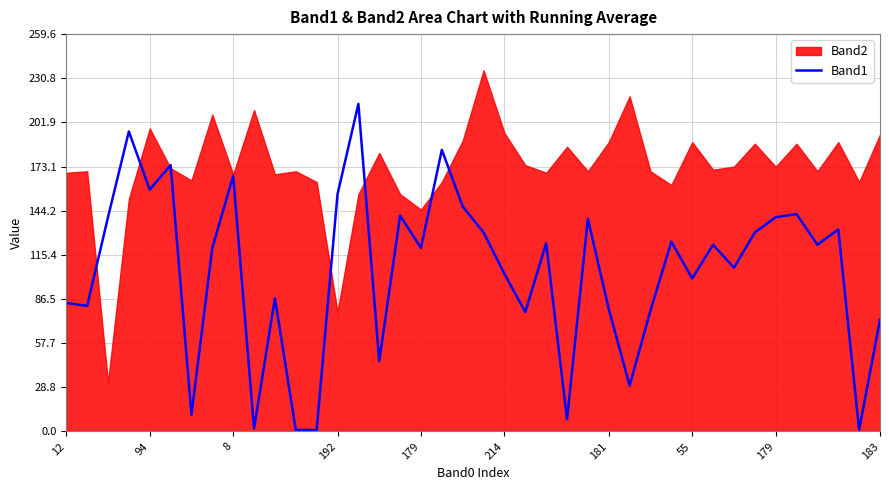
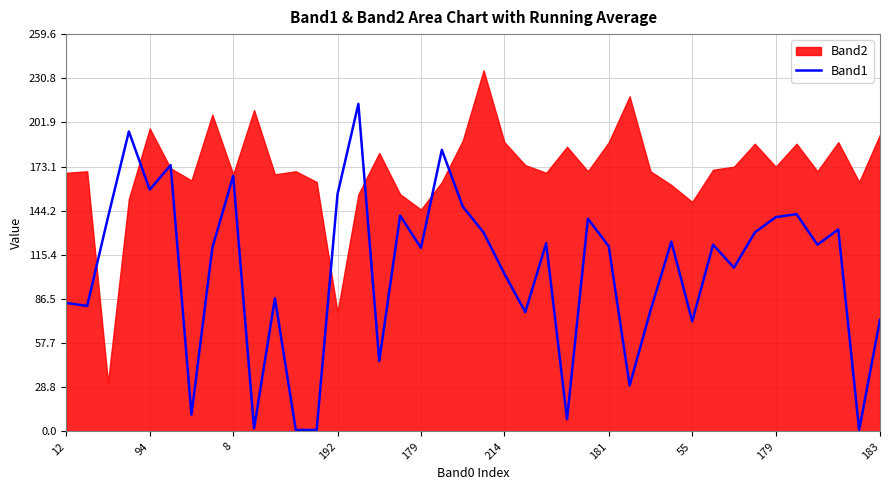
Band2, 214: 195 -> 189
Band1, 181: 80 -> 121
Band1, 55: 100 -> 72
Band2, 55: 189 -> 150
